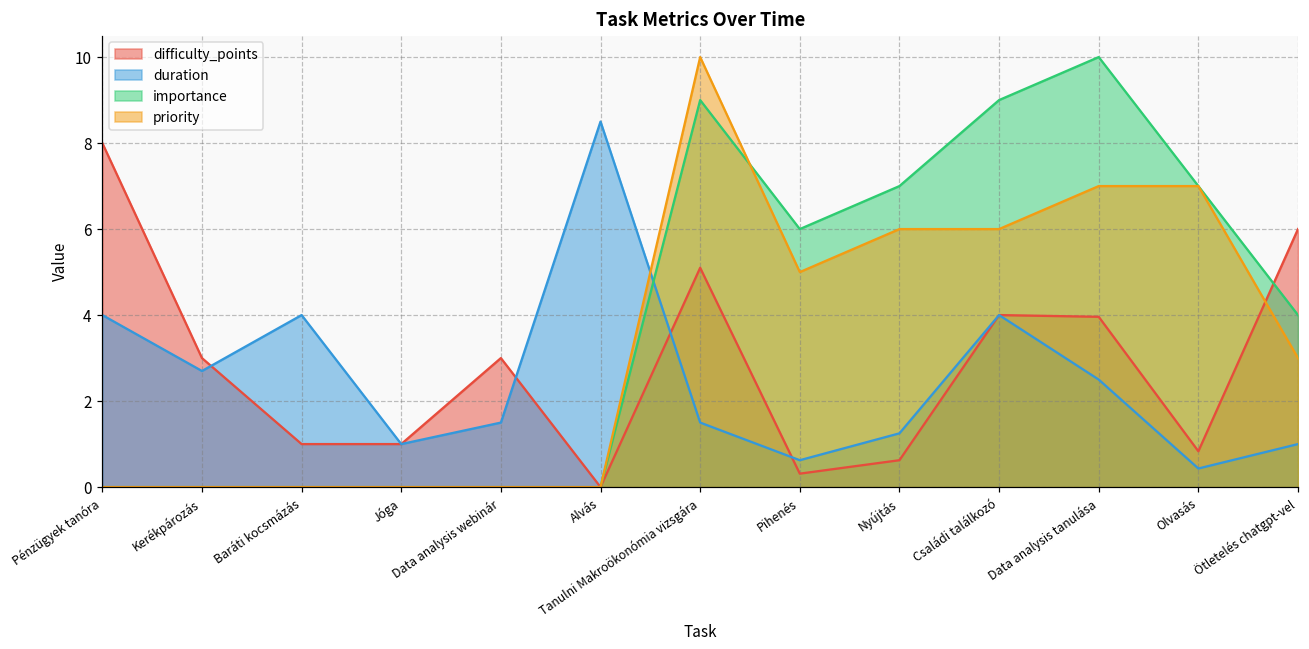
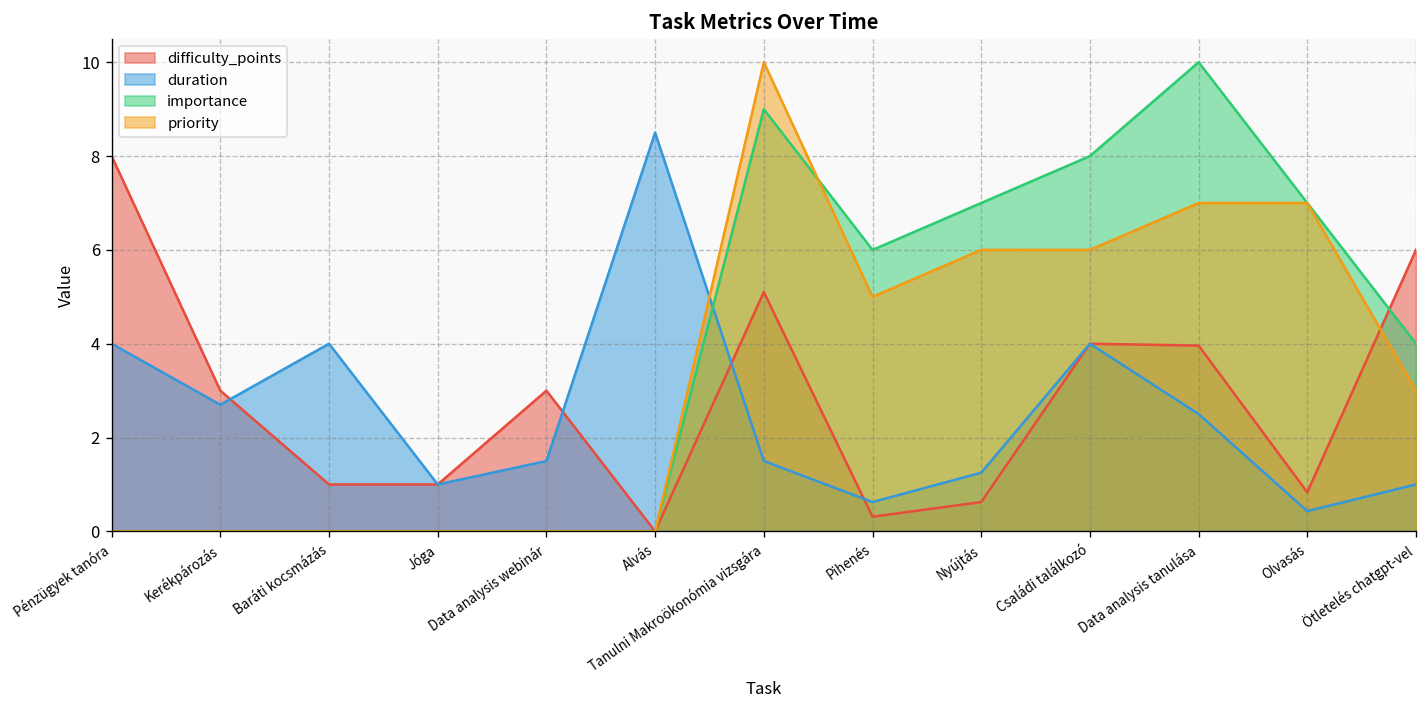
importance, Családi találkozó: 9 -> 8
